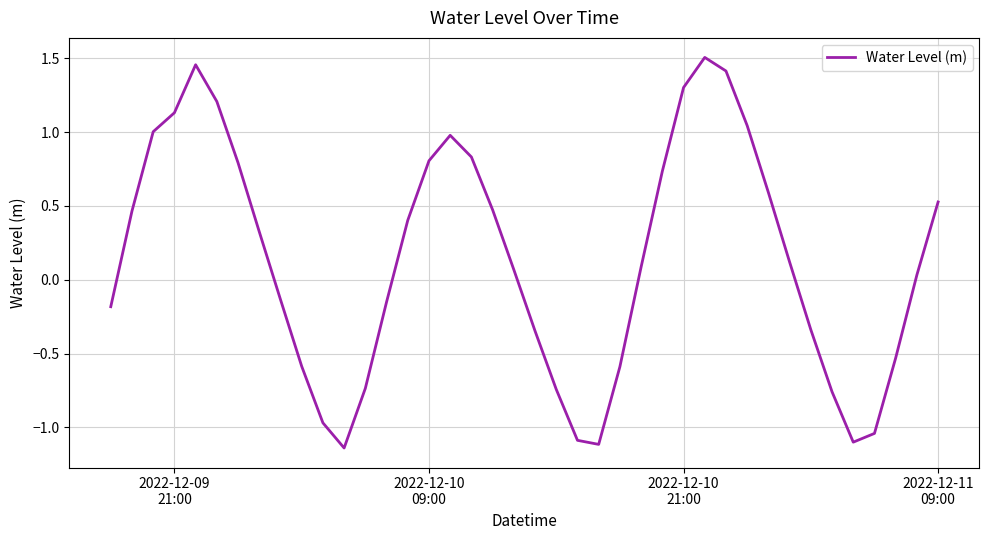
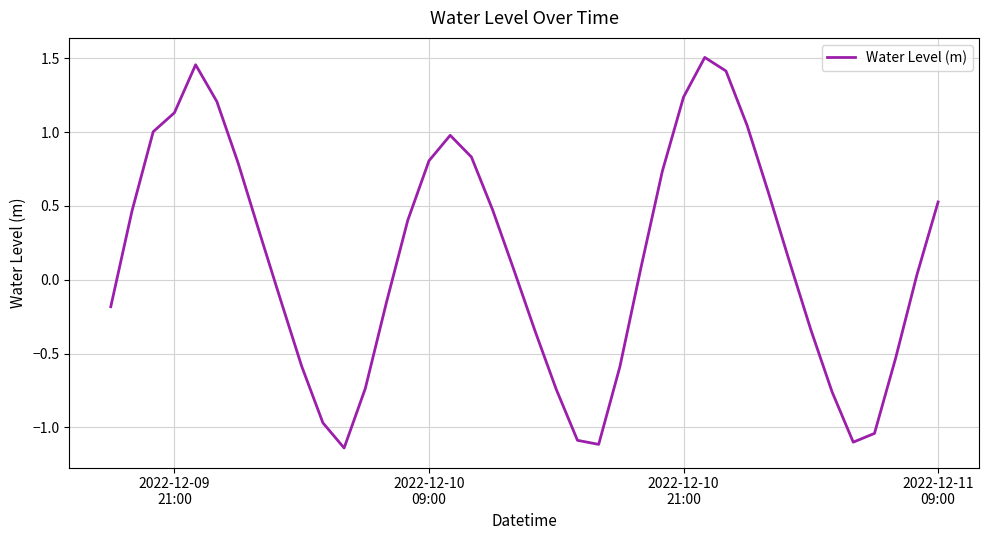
2022-12-10 21:00: 1.30 -> 1.24
